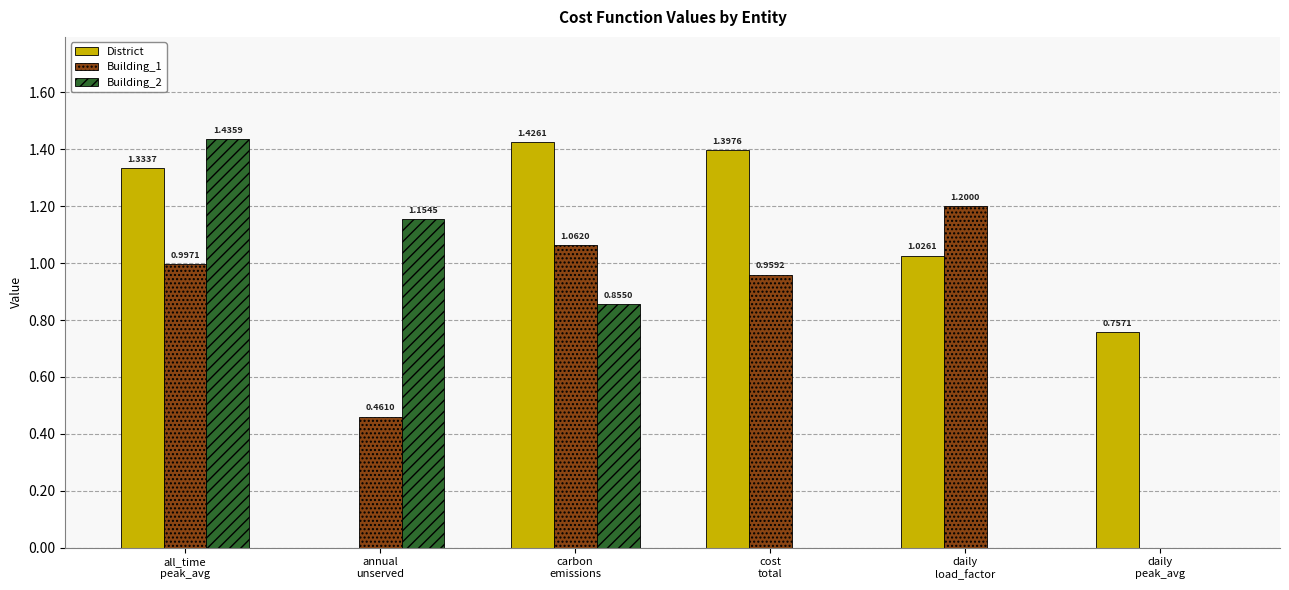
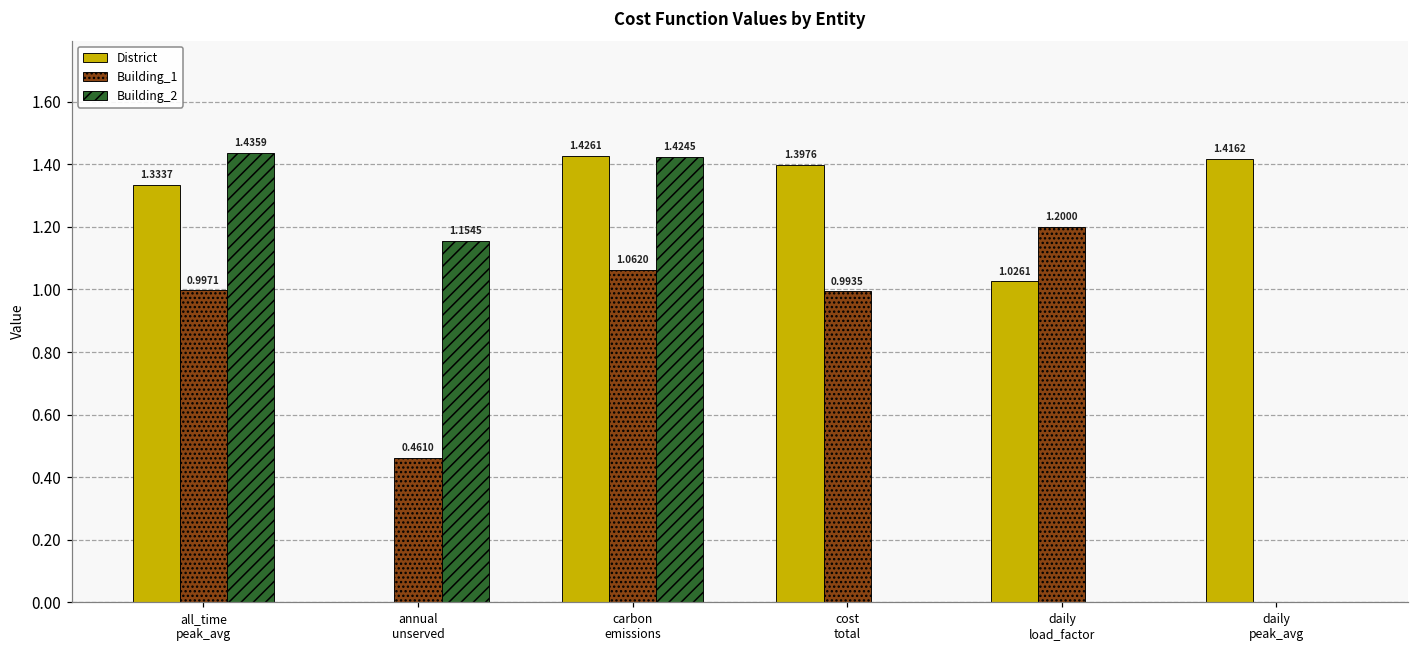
Building_2, carbon emissions: 0.8550 -> 1.4245
Building_1, cost total: 0.9592 -> 0.9935
District, daily peak_avg: 0.7571 -> 1.4162
